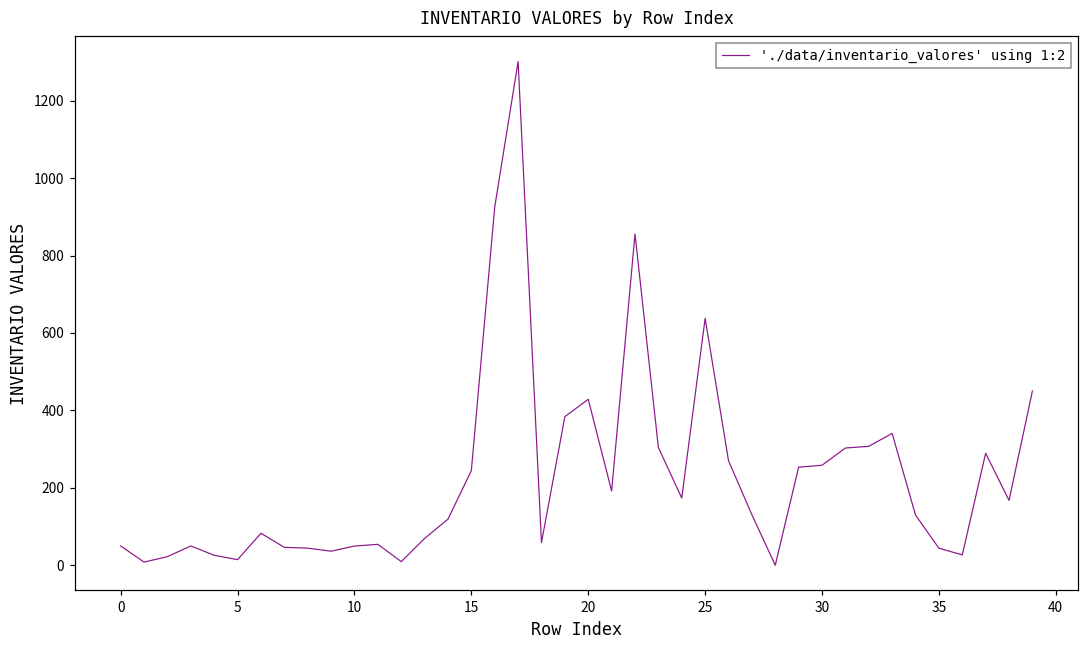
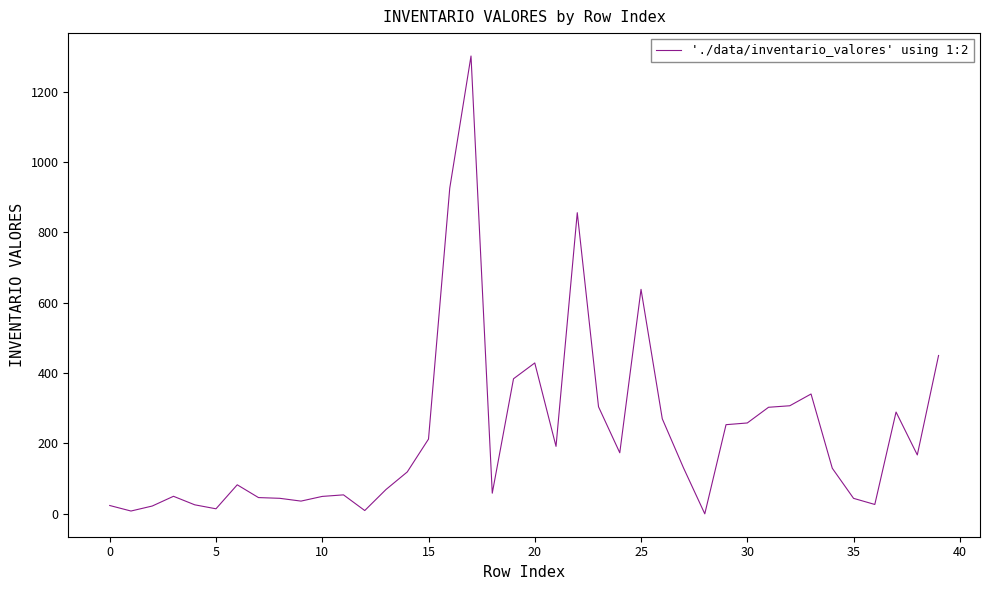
0: 50 -> 20
15: 240 -> 210
